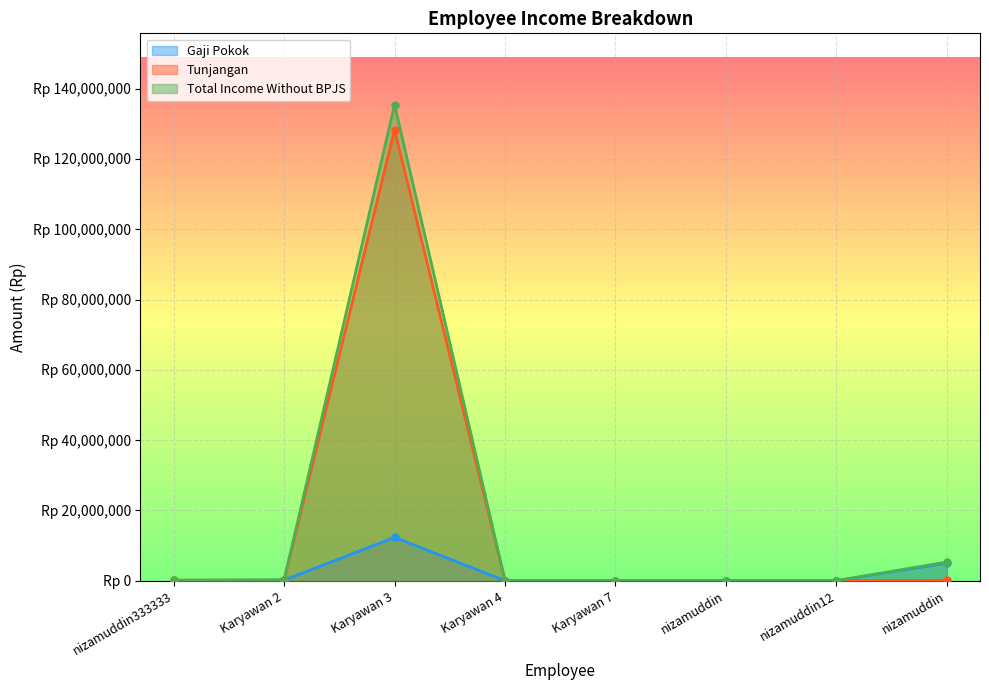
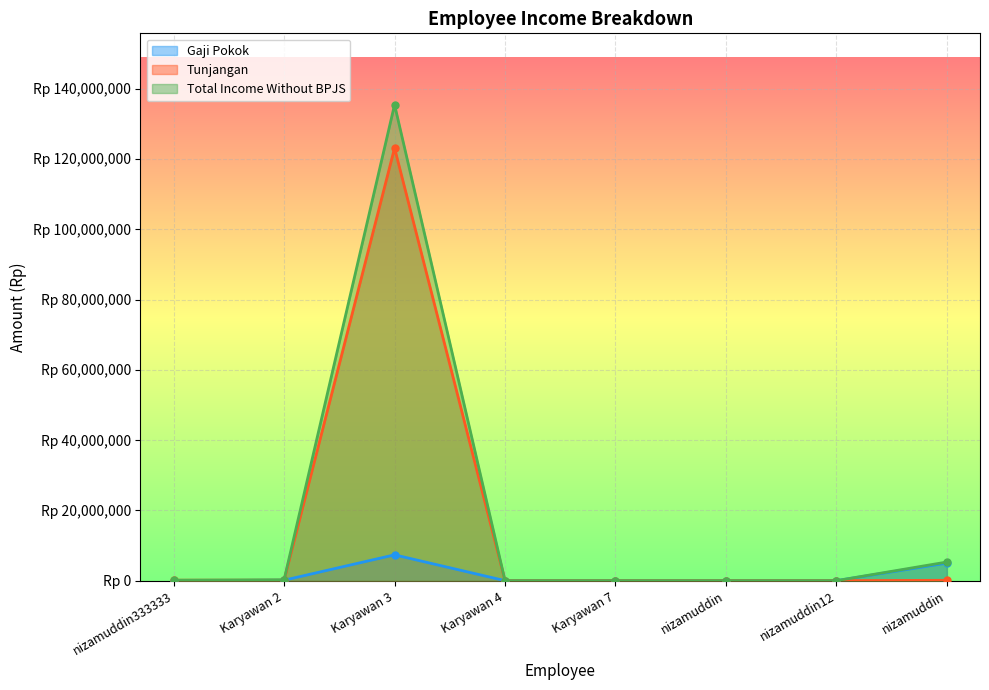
Gaji Pokok, Karyawan 3: Rp 12,000,000 -> Rp 7,000,000
Tunjangan, Karyawan 3: Rp 128,000,000 -> Rp 123,000,000
